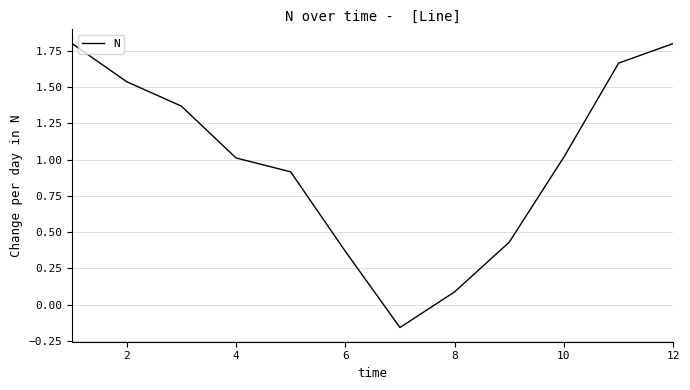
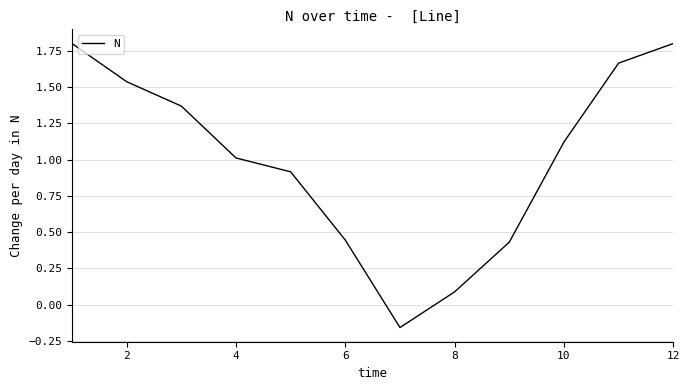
6: 0.37 -> 0.44
10: 1.02 -> 1.12
